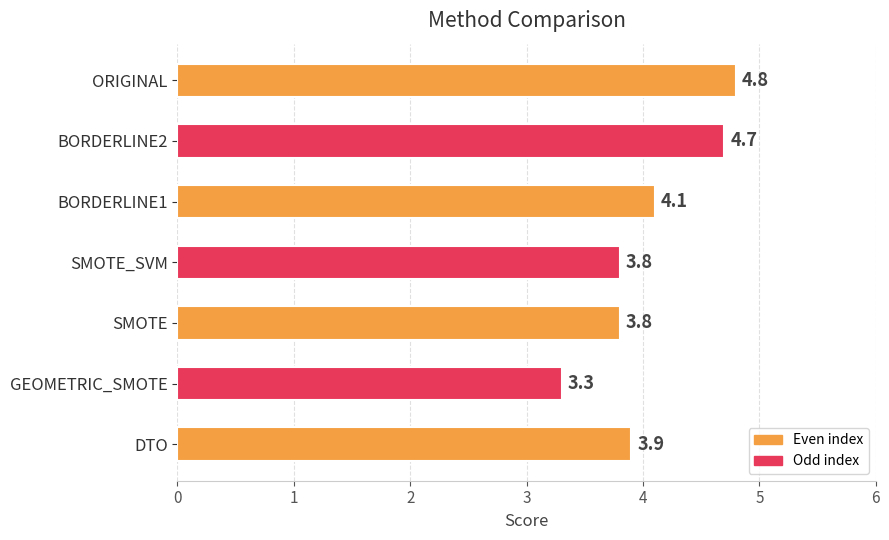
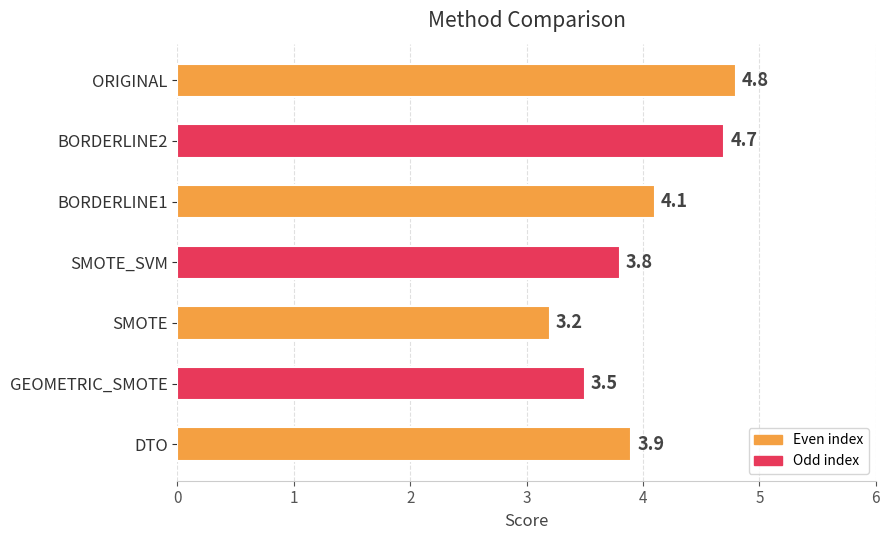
SMOTE: 3.8 -> 3.2
GEOMETRIC_SMOTE: 3.3 -> 3.5
